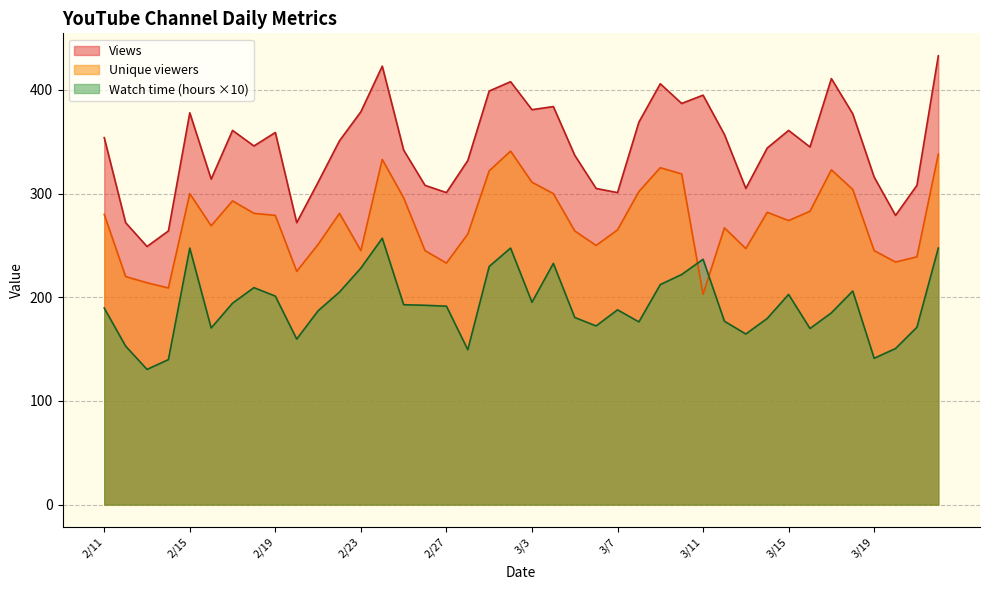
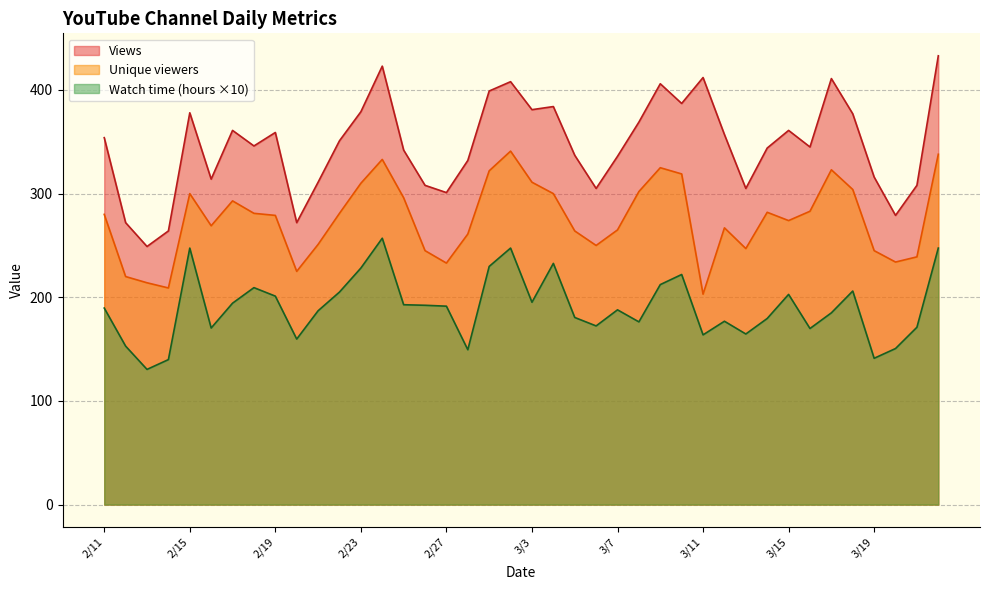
Unique viewers, 2/23: 245 -> 310
Views, 3/7: 301 -> 336
Views, 3/11: 395 -> 412
Watch time (hours ×10), 3/11: 237 -> 164
